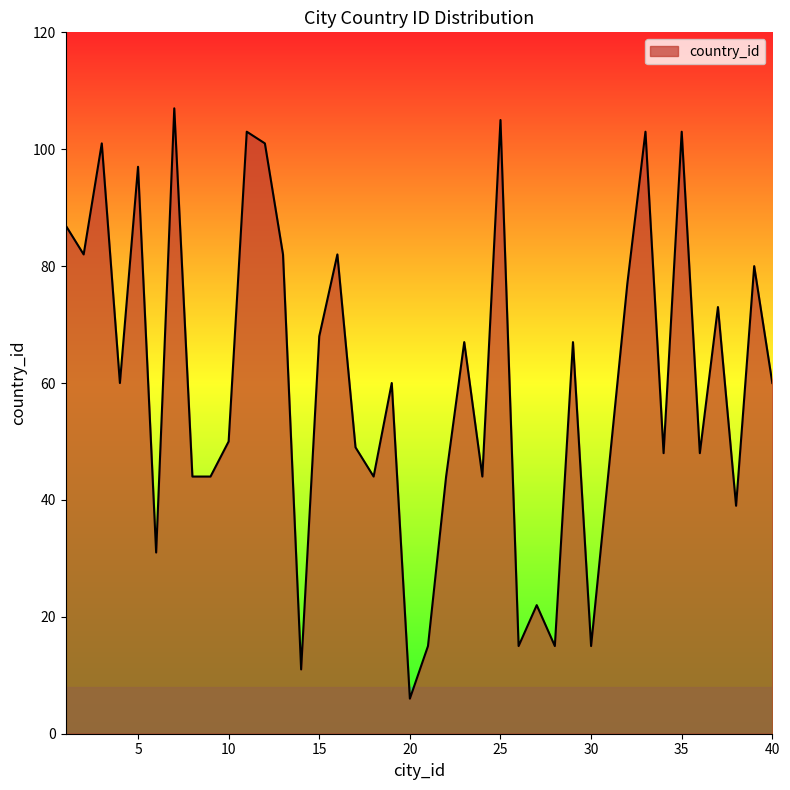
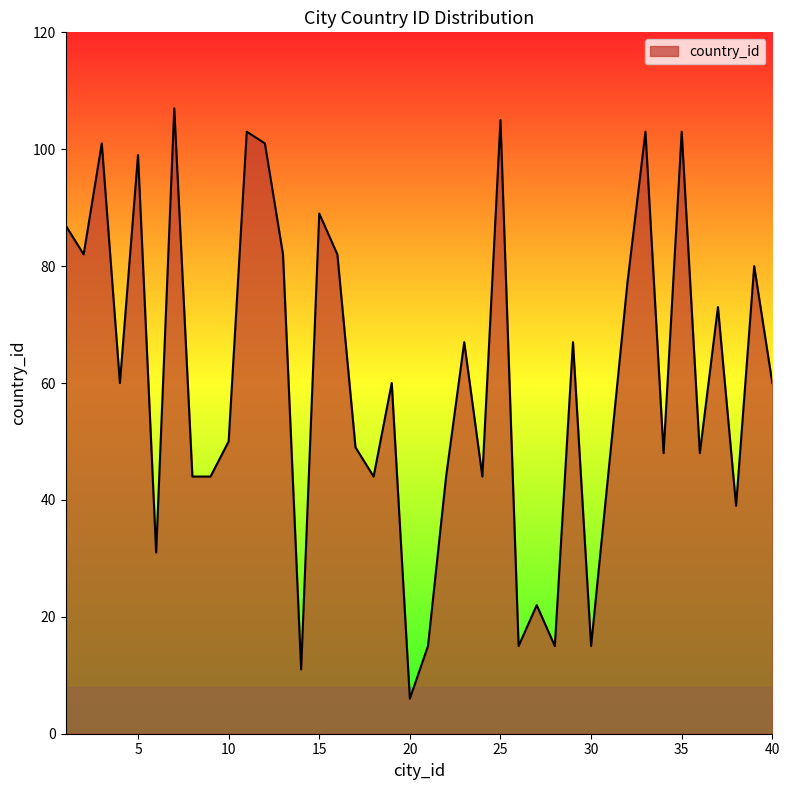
5: 97 -> 99
15: 68 -> 89
